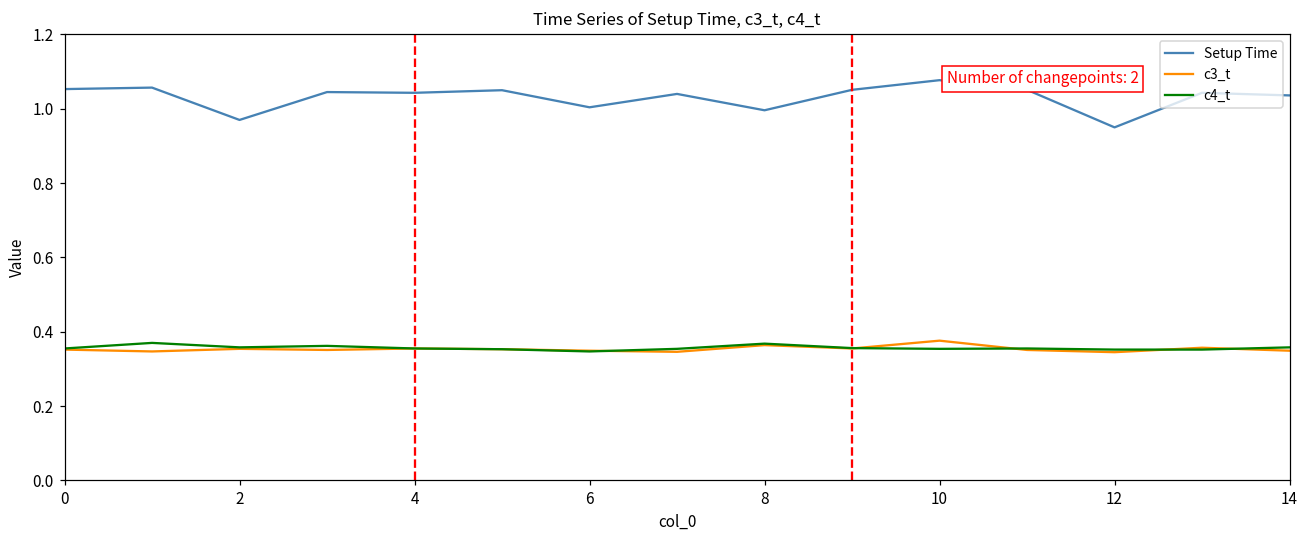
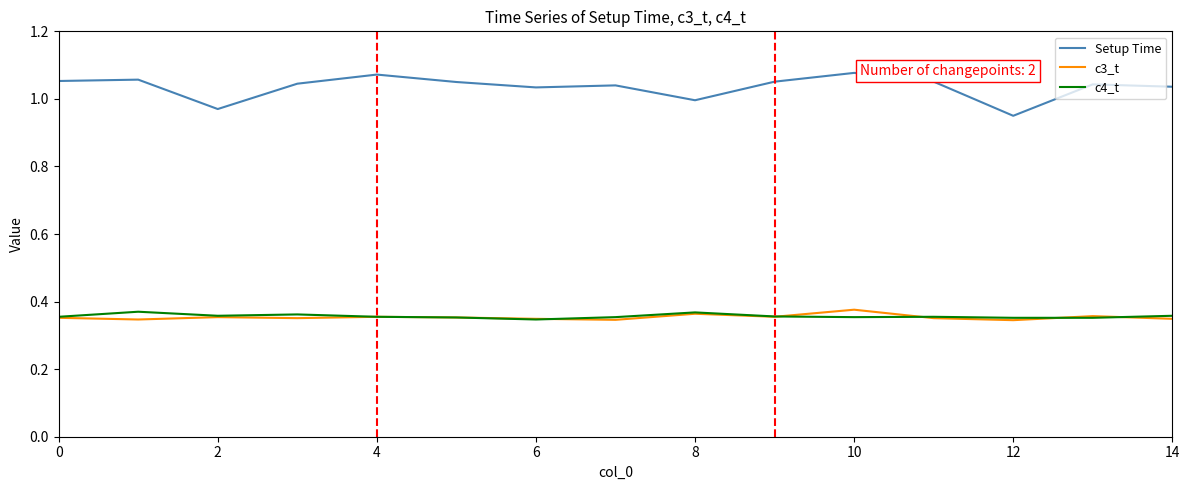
Setup Time, 4: 1.04 -> 1.07
Setup Time, 6: 1.00 -> 1.03
